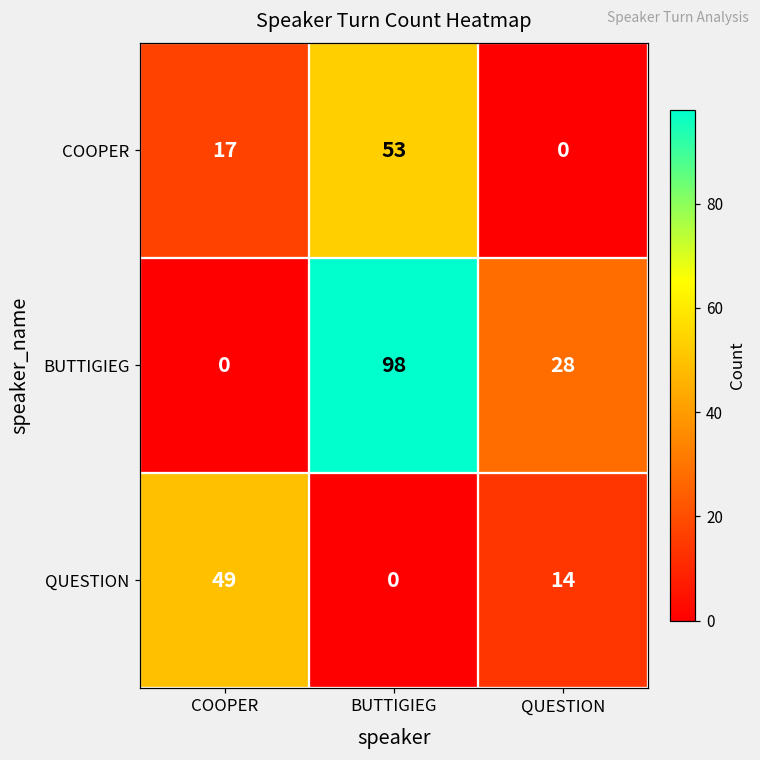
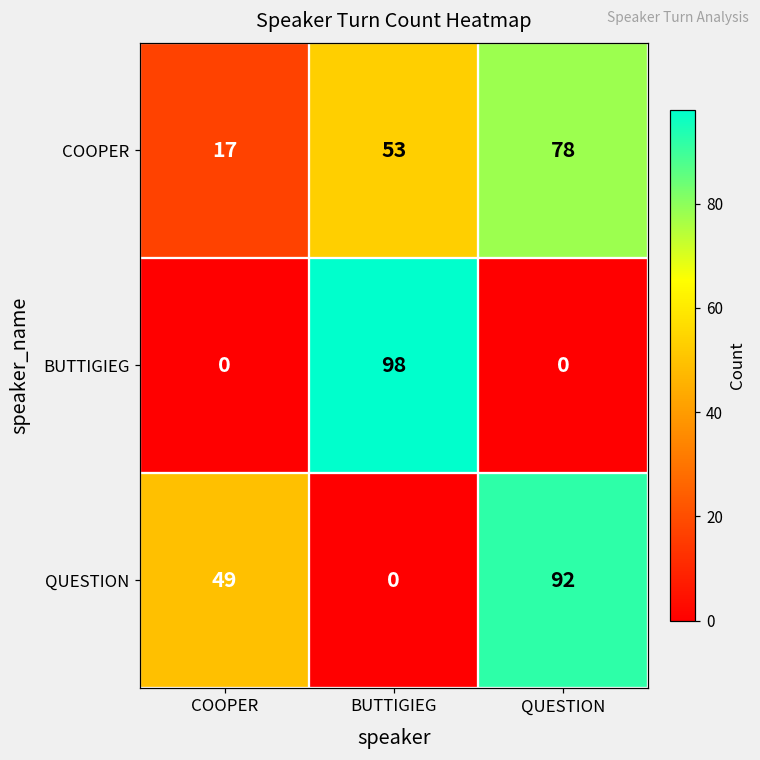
COOPER, QUESTION: 0 -> 78
BUTTIGIEG, QUESTION: 28 -> 0
QUESTION, QUESTION: 14 -> 92
